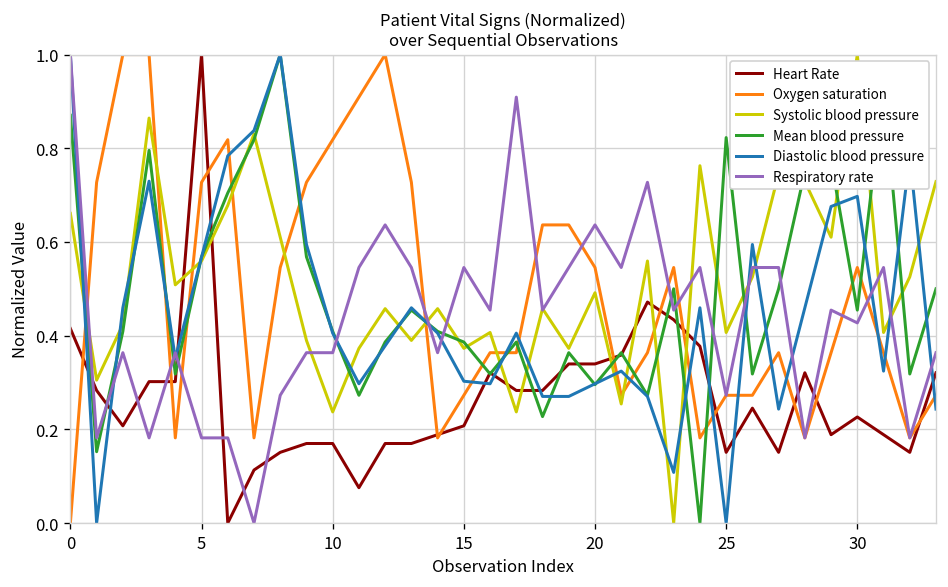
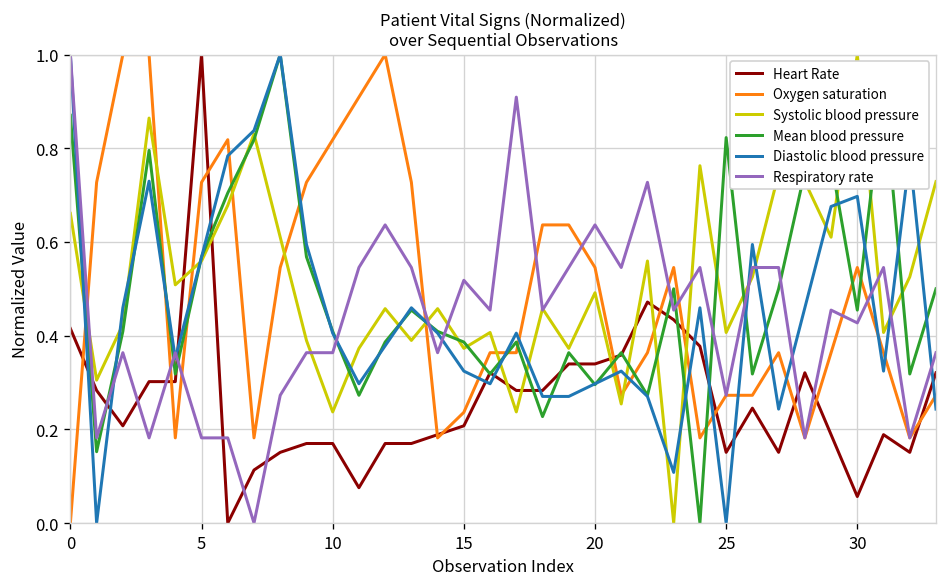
Oxygen saturation, 15: 0.27 -> 0.24
Diastolic blood pressure, 15: 0.30 -> 0.32
Respiratory rate, 15: 0.55 -> 0.52
Heart Rate, 30: 0.23 -> 0.06
